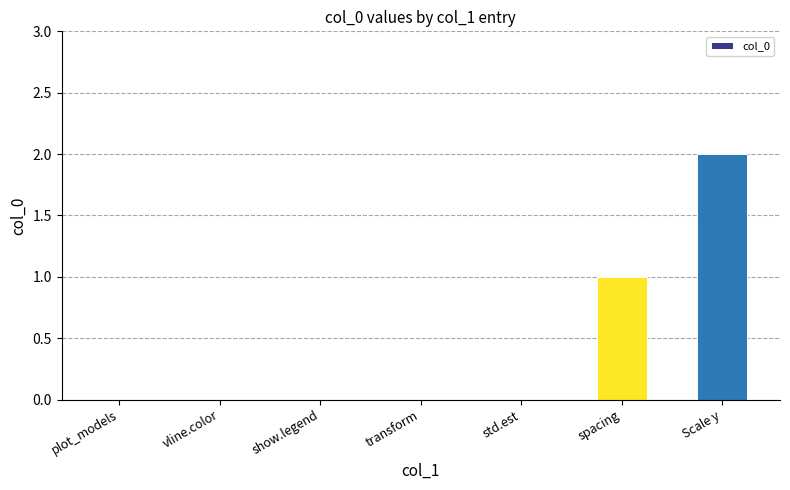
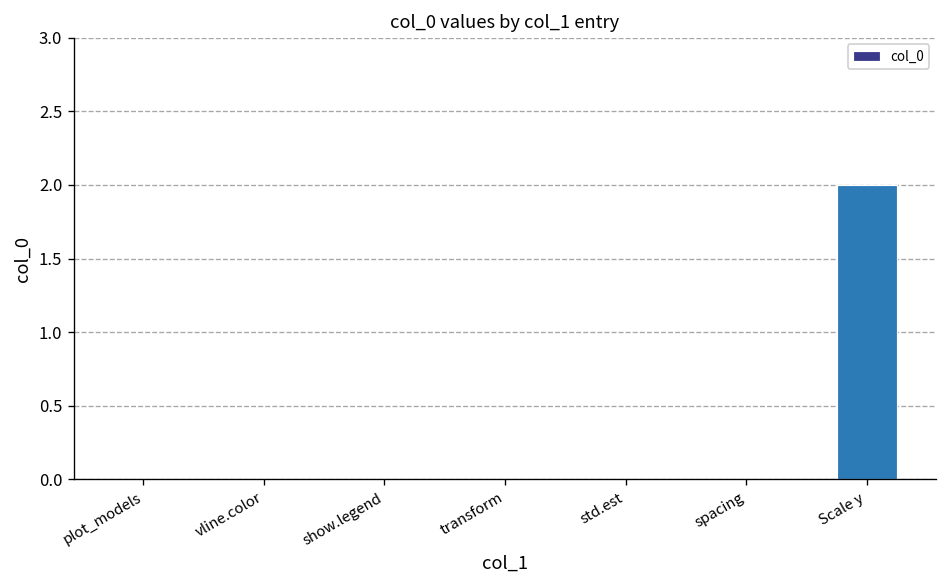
spacing: 1 -> 0
